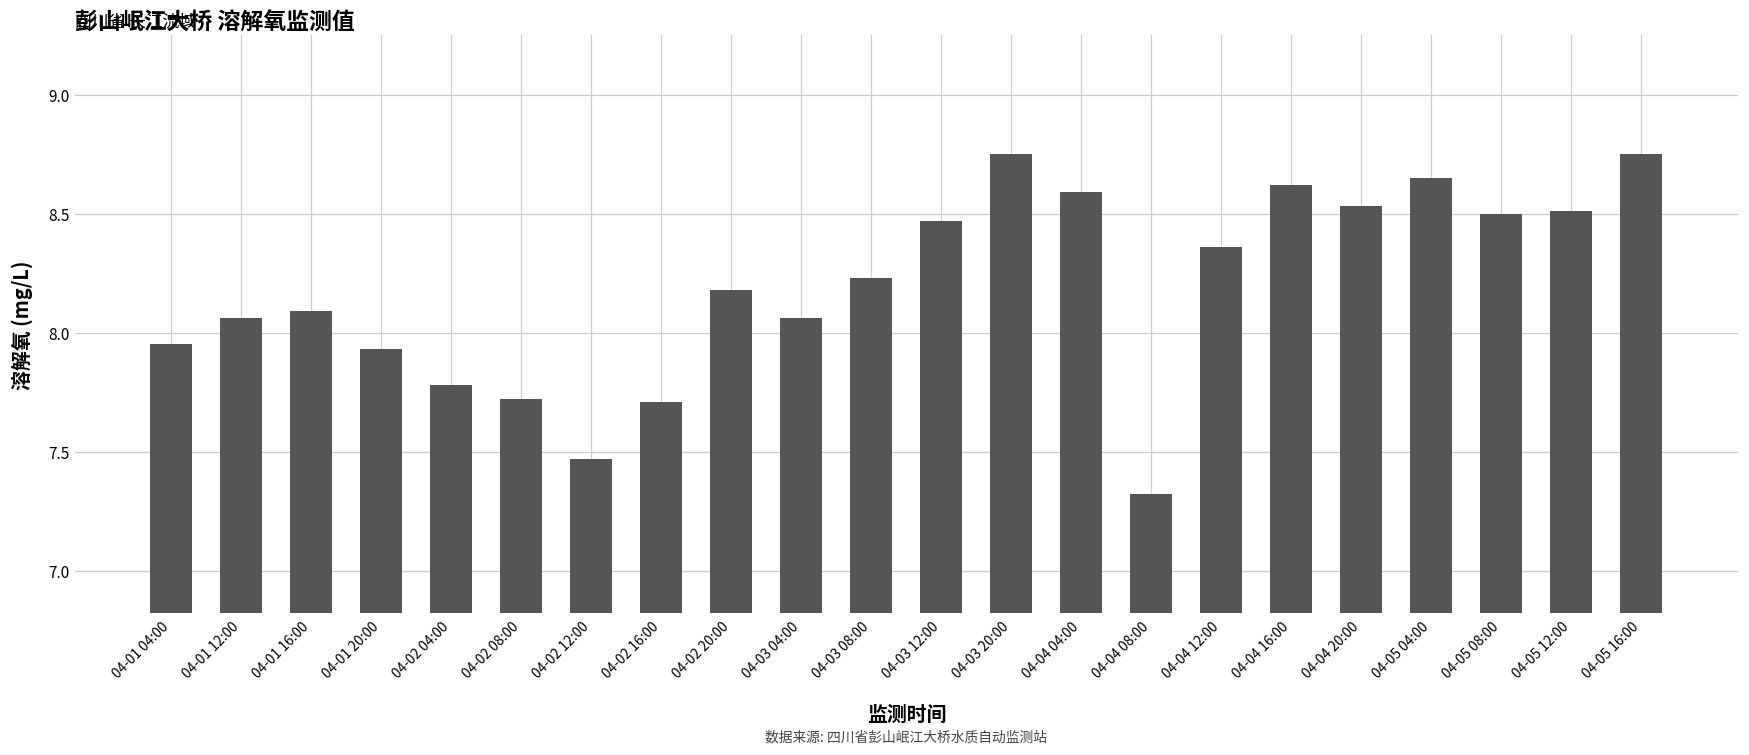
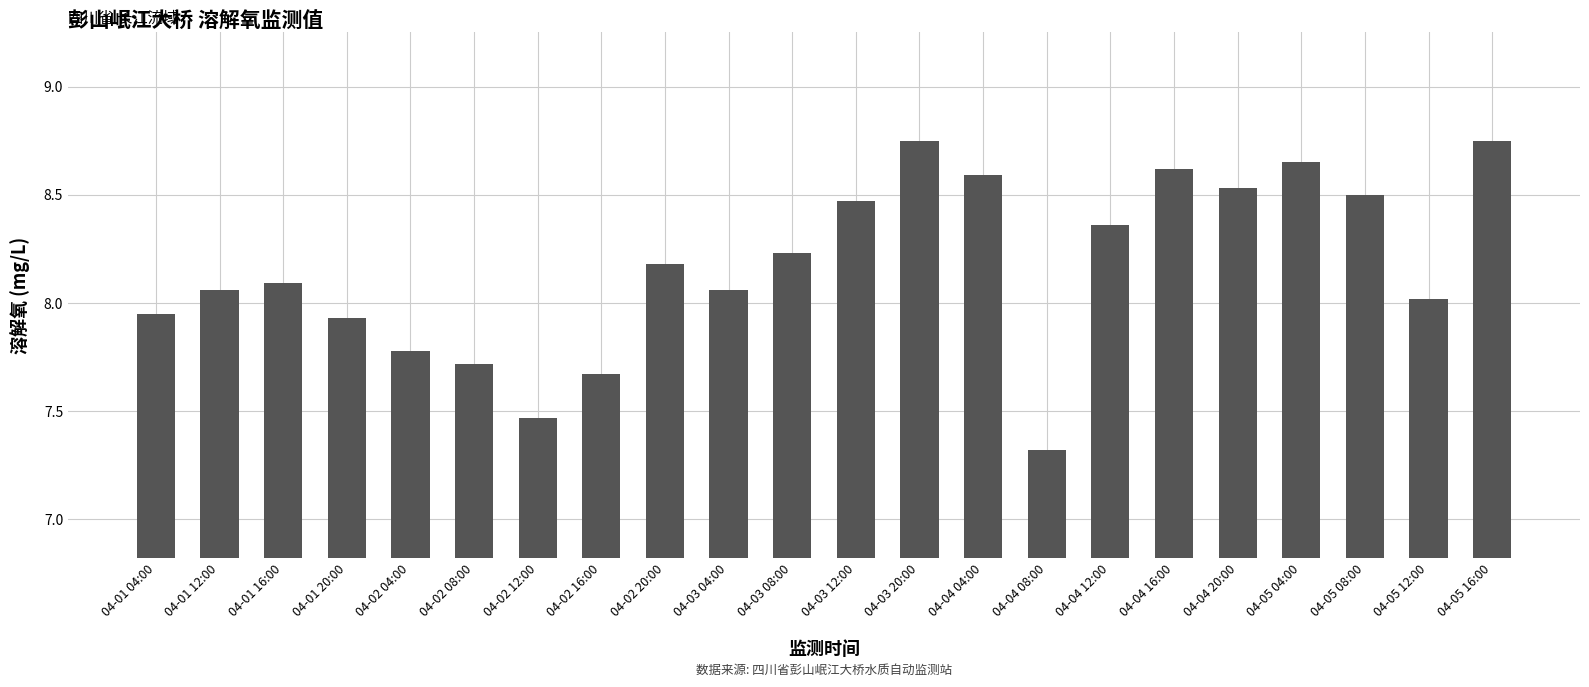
04-02 16:00: 7.71 -> 7.67
04-05 12:00: 8.51 -> 8.02
